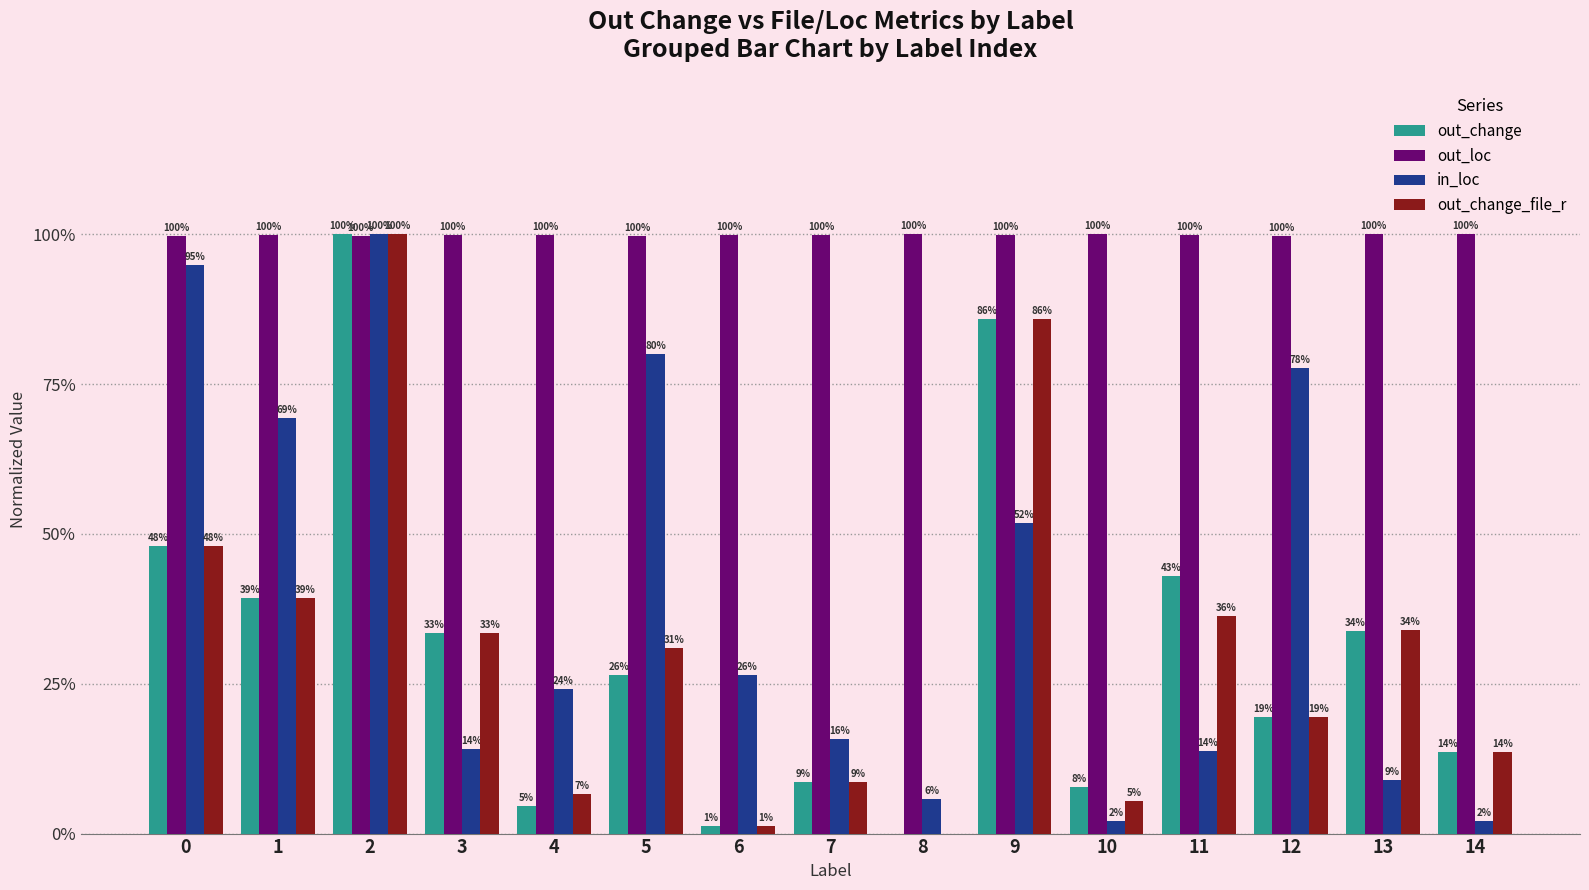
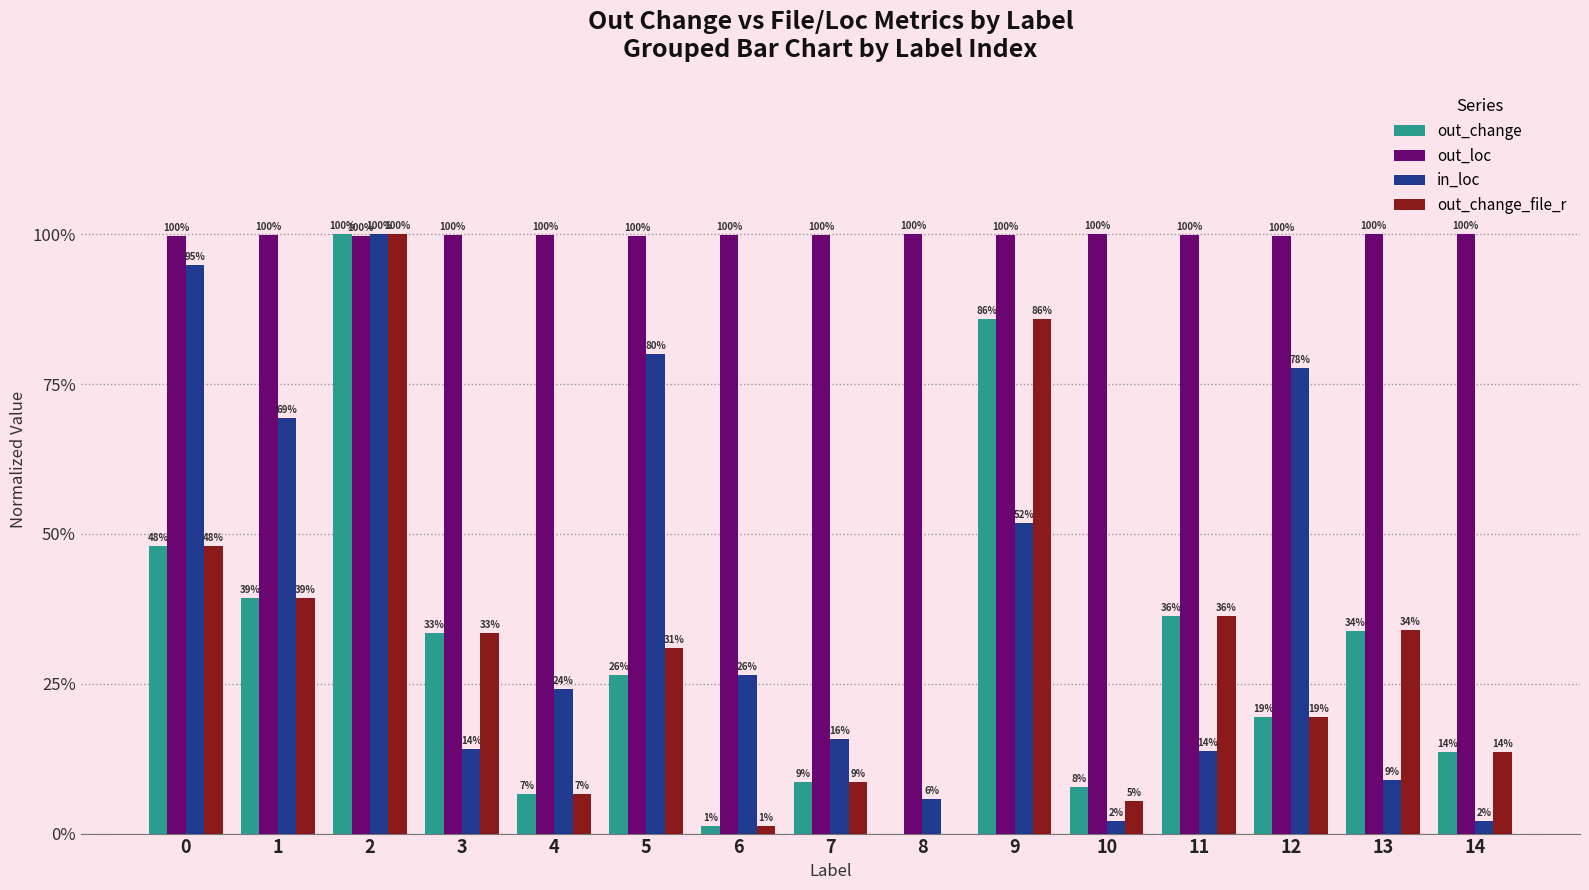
out_change, 4: 5% -> 7%
out_change, 11: 43% -> 36%
